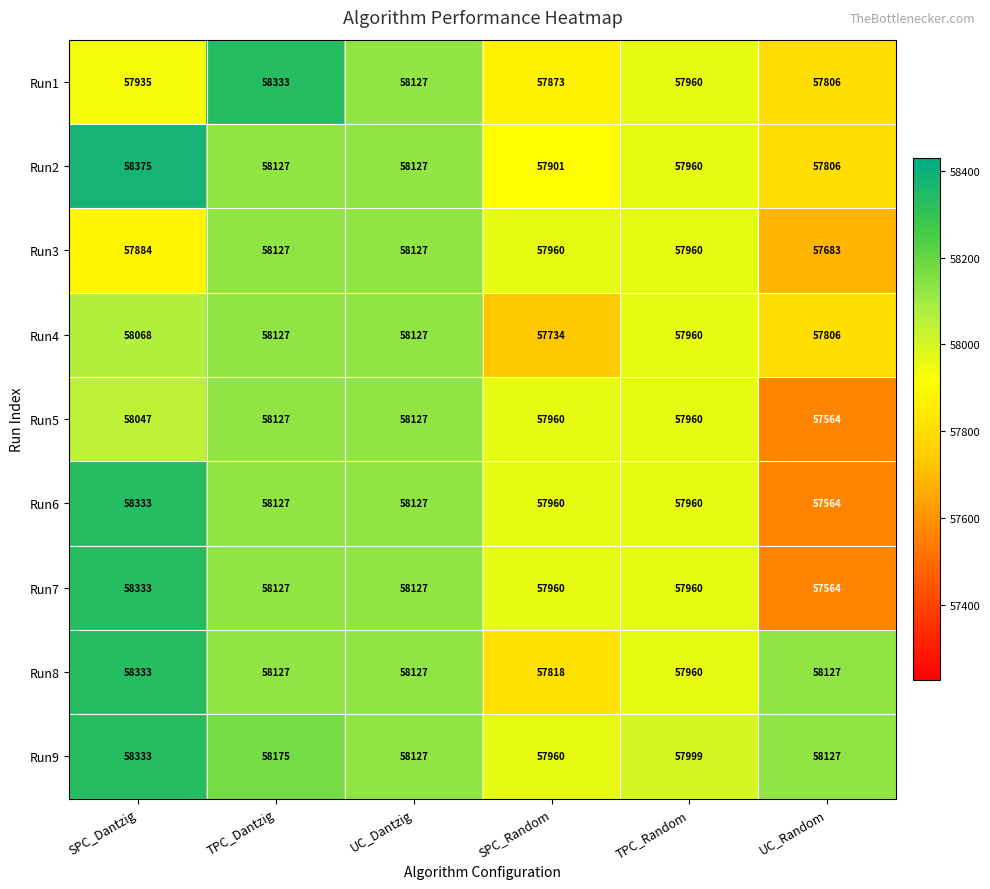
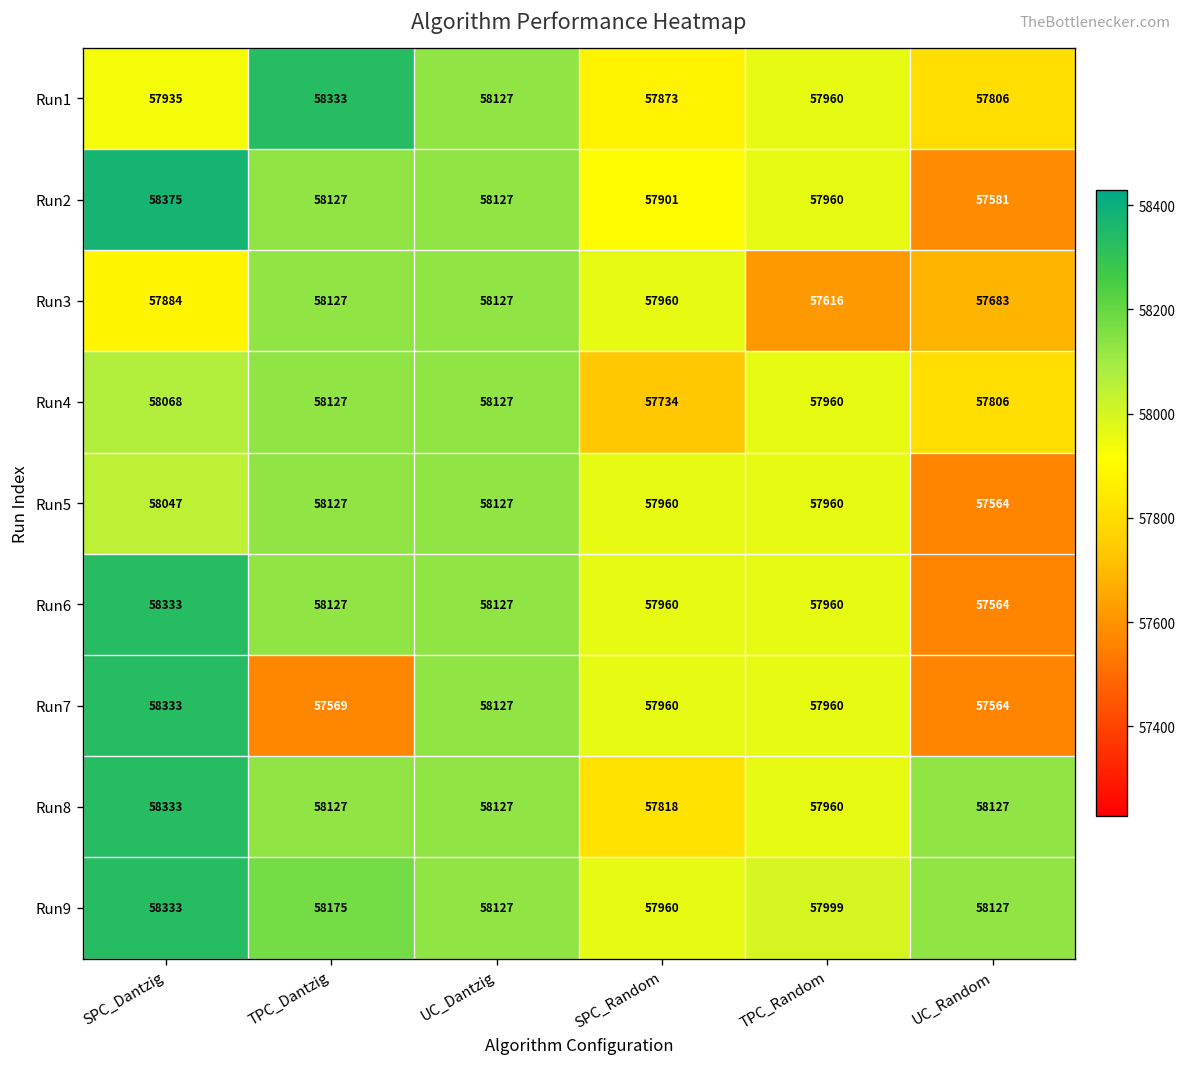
Run2, UC_Random: 57806 -> 57581
Run3, TPC_Random: 57960 -> 57616
Run7, TPC_Dantzig: 58127 -> 57569
